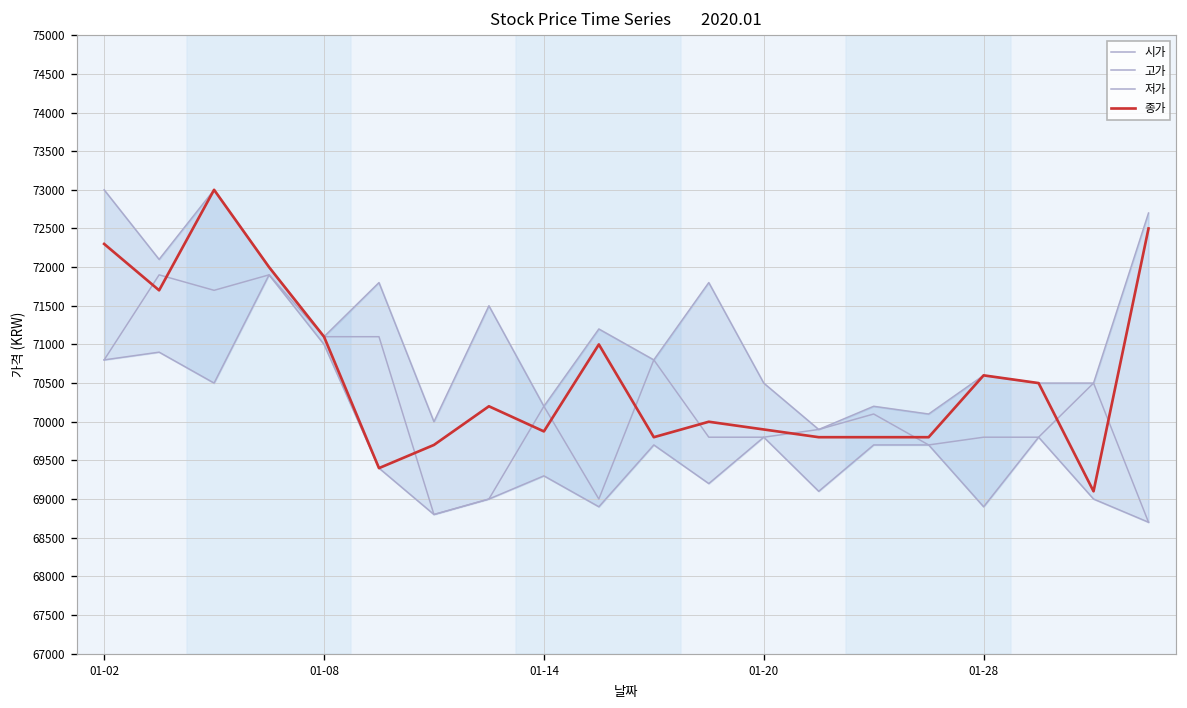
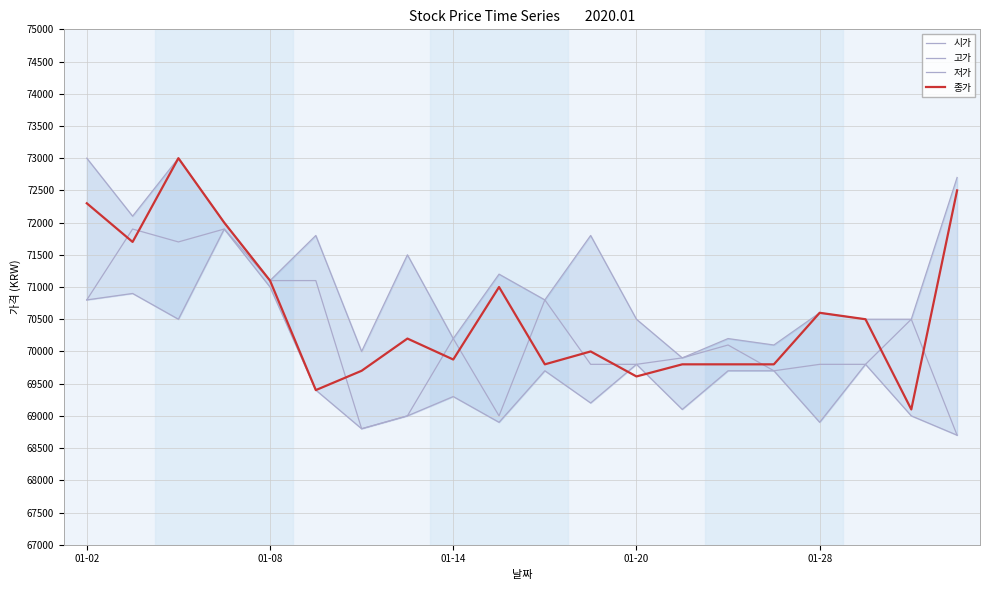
종가, 01-20: 69900 -> 69600
